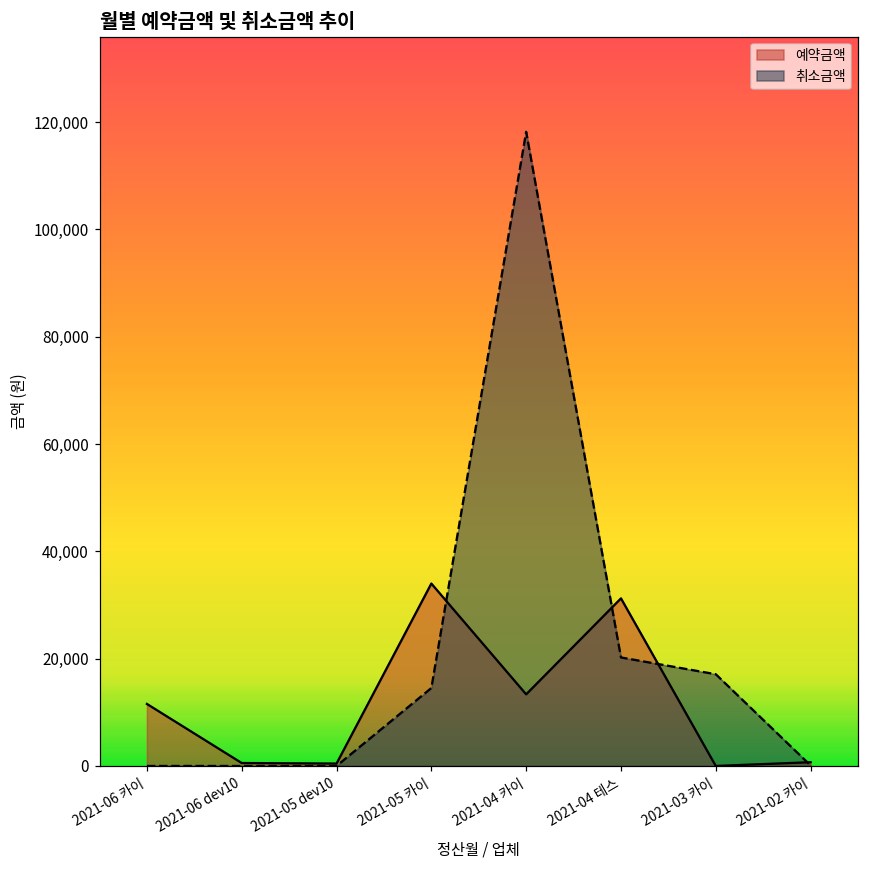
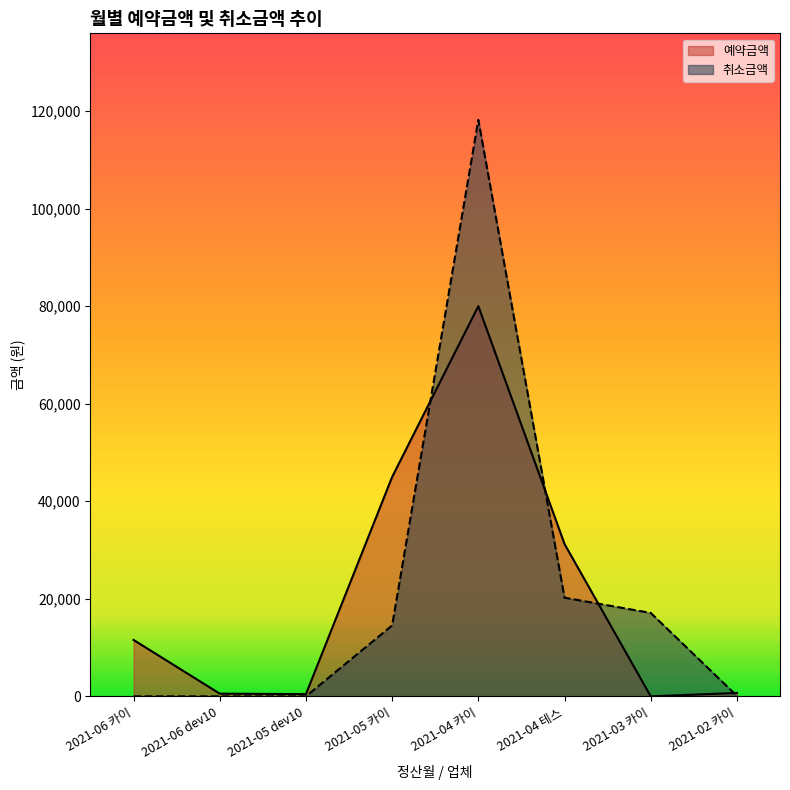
예약금액, 2021-05 카이: 34,000 -> 45,000
예약금액, 2021-04 카이: 13,000 -> 80,000
